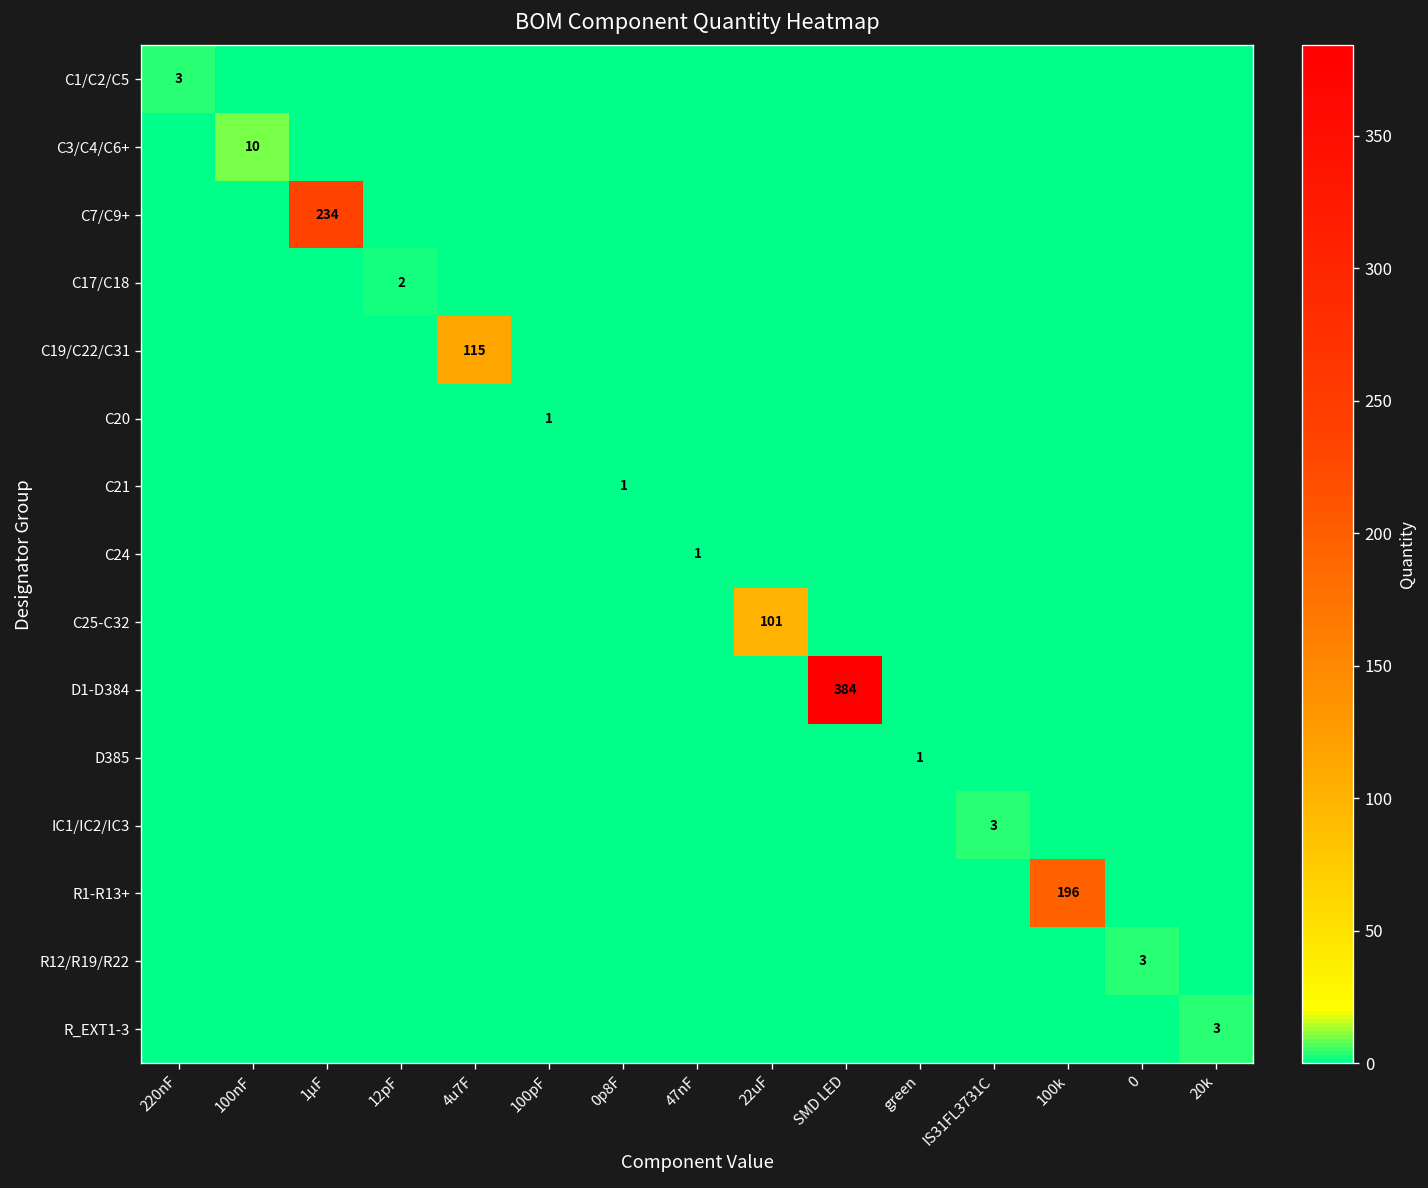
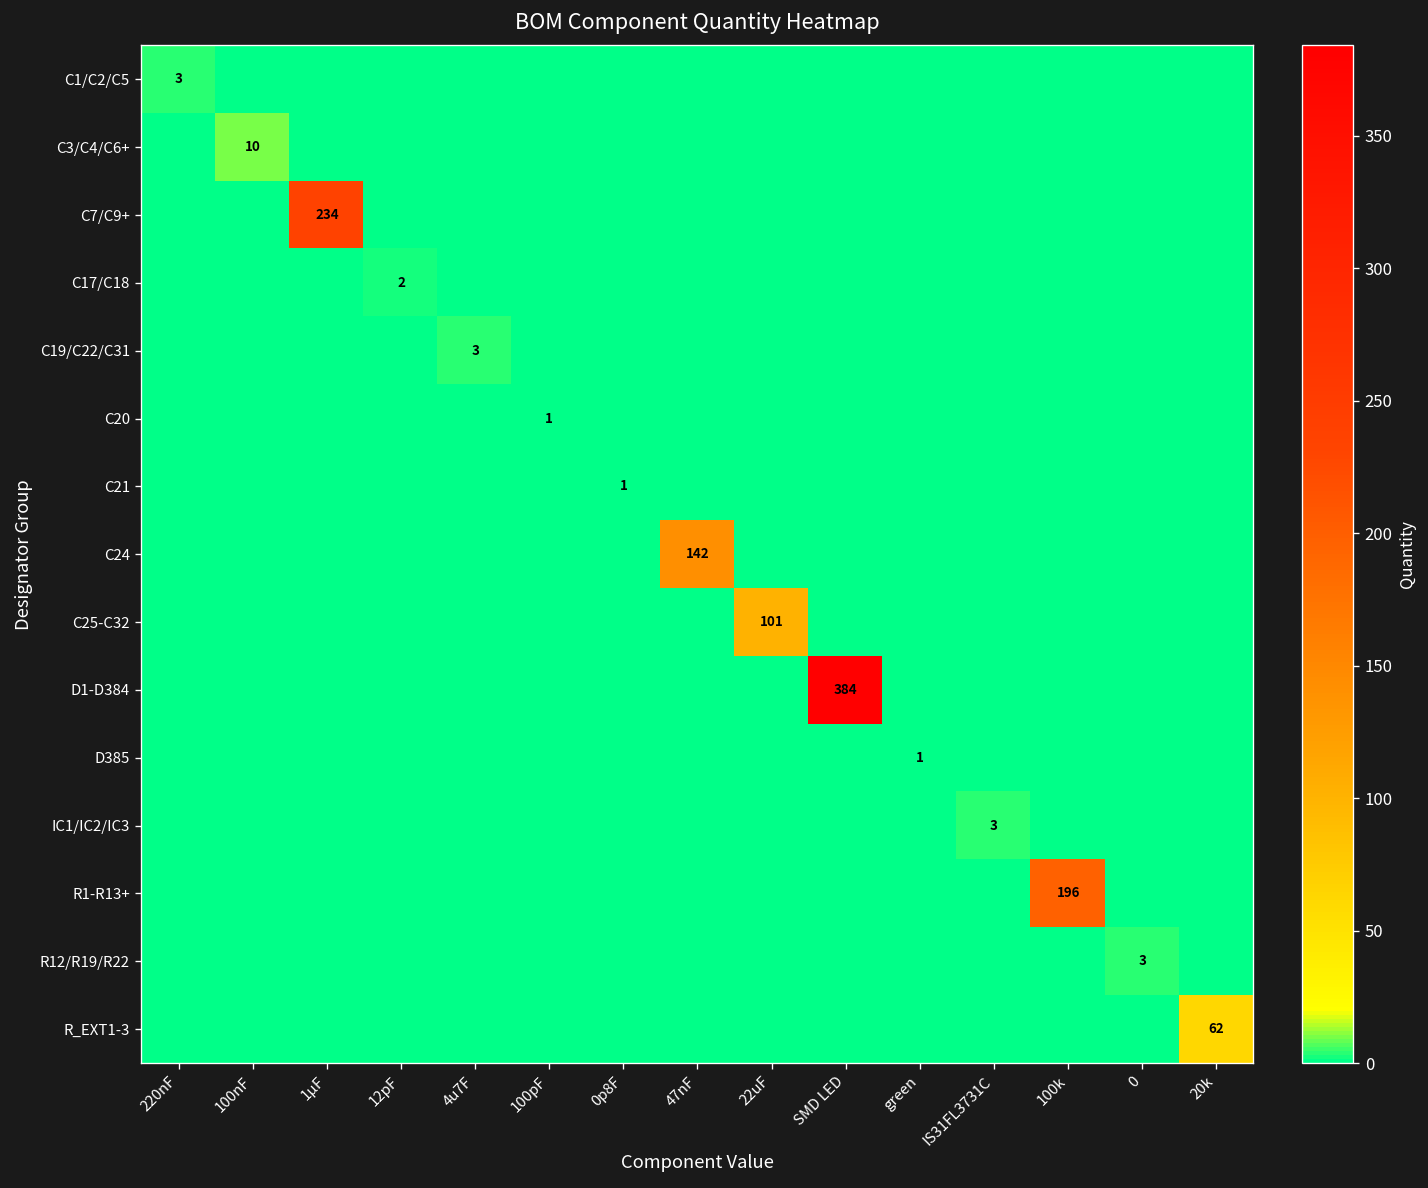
C19/C22/C31, 4u7F: 115 -> 3
C24, 47nF: 1 -> 142
R_EXT1-3, 20k: 3 -> 62
